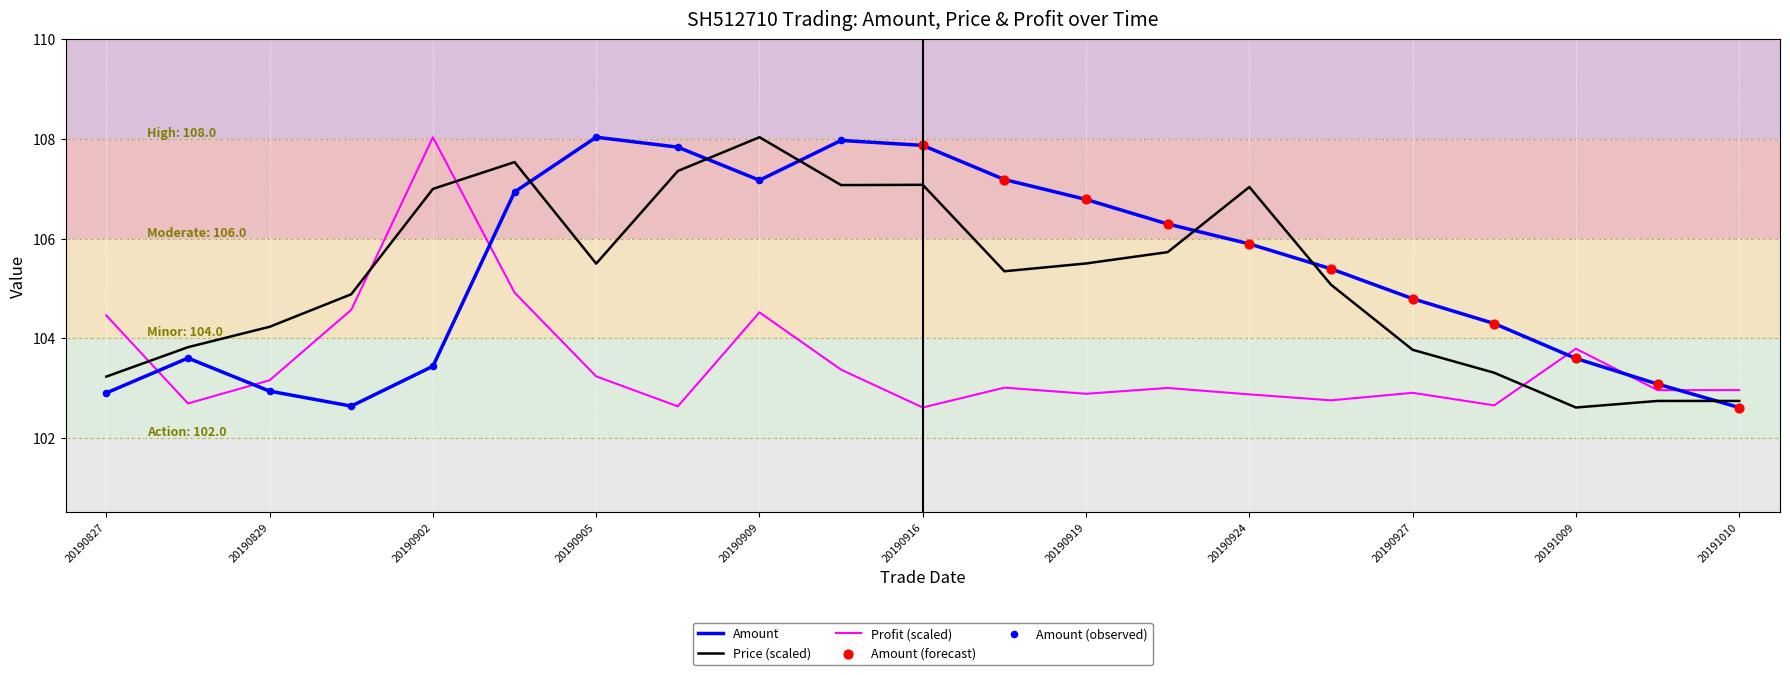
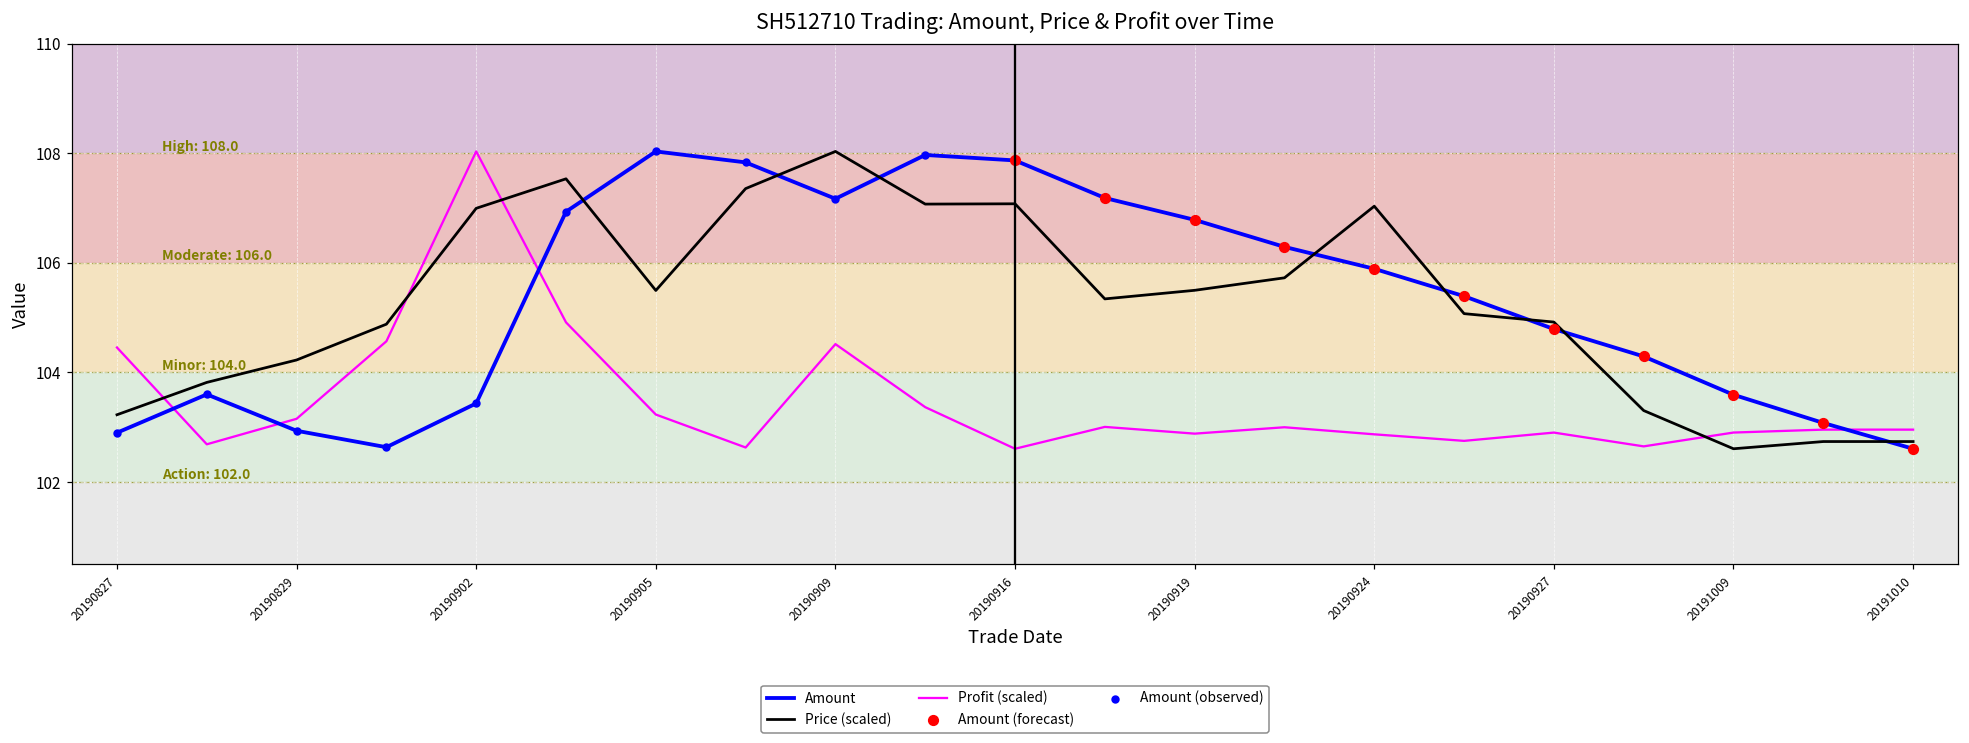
Price (scaled), 20190927: 103.8 -> 104.9
Profit (scaled), 20191009: 103.8 -> 102.9
